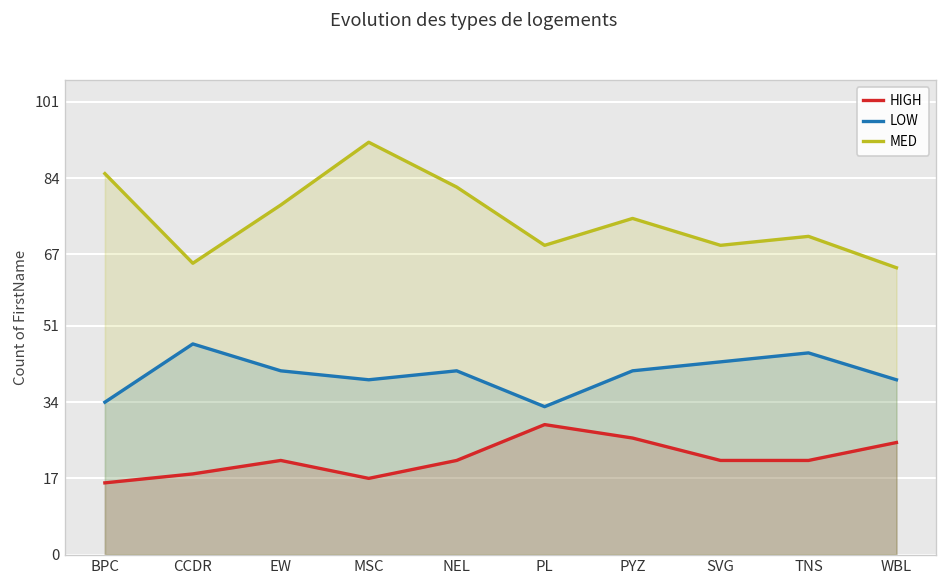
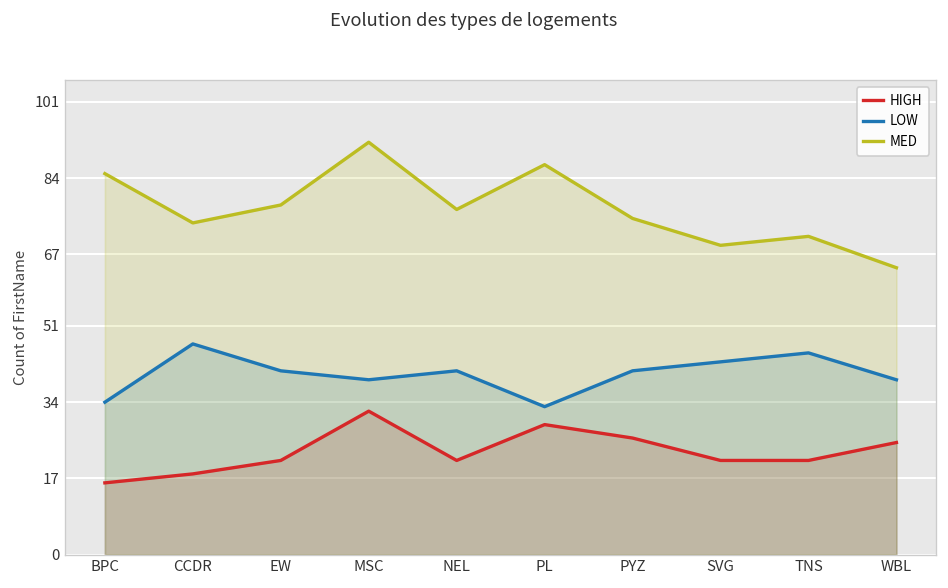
MED, CCDR: 65 -> 74
HIGH, MSC: 17 -> 32
MED, NEL: 82 -> 77
MED, PL: 69 -> 87
